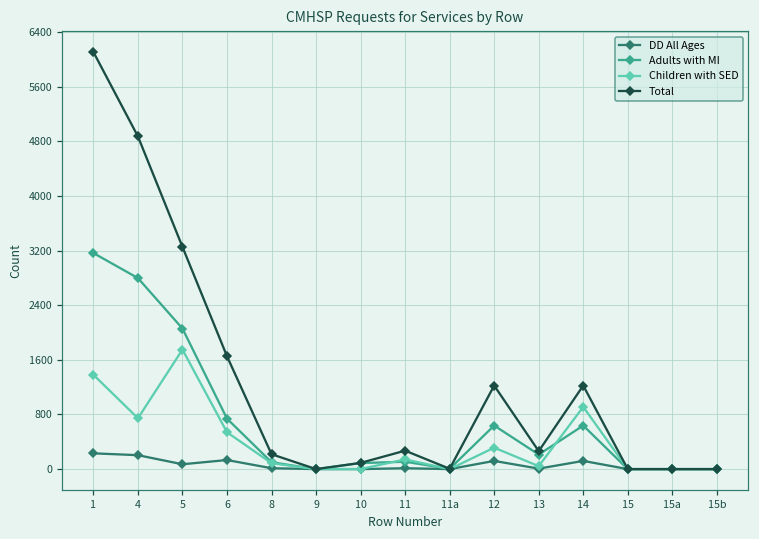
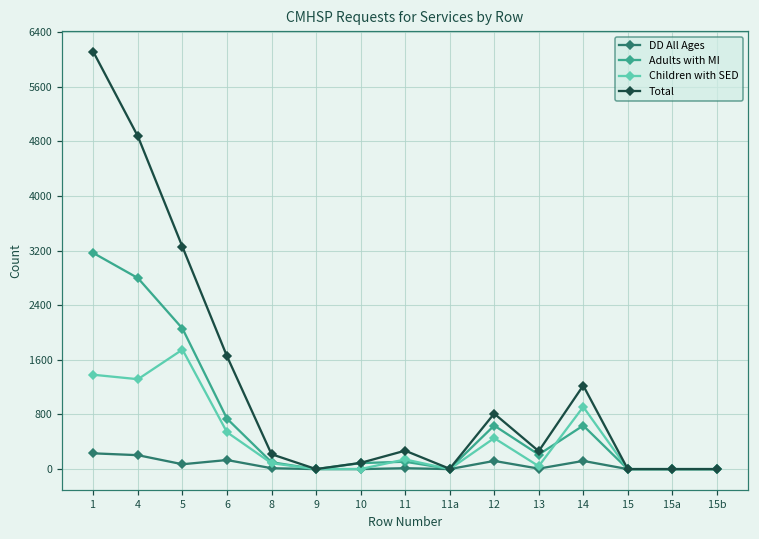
Children with SED, 4: 700 -> 1300
Children with SED, 12: 300 -> 500
Total, 12: 1200 -> 800
